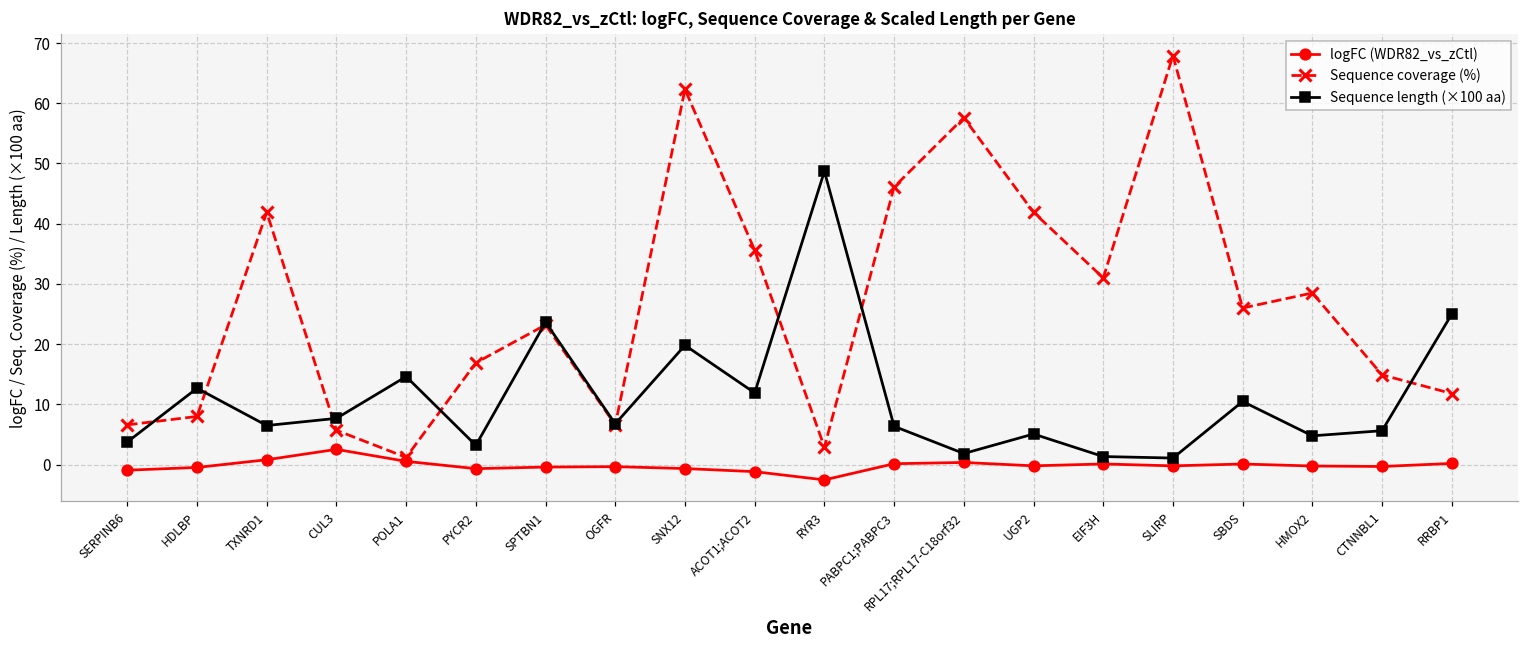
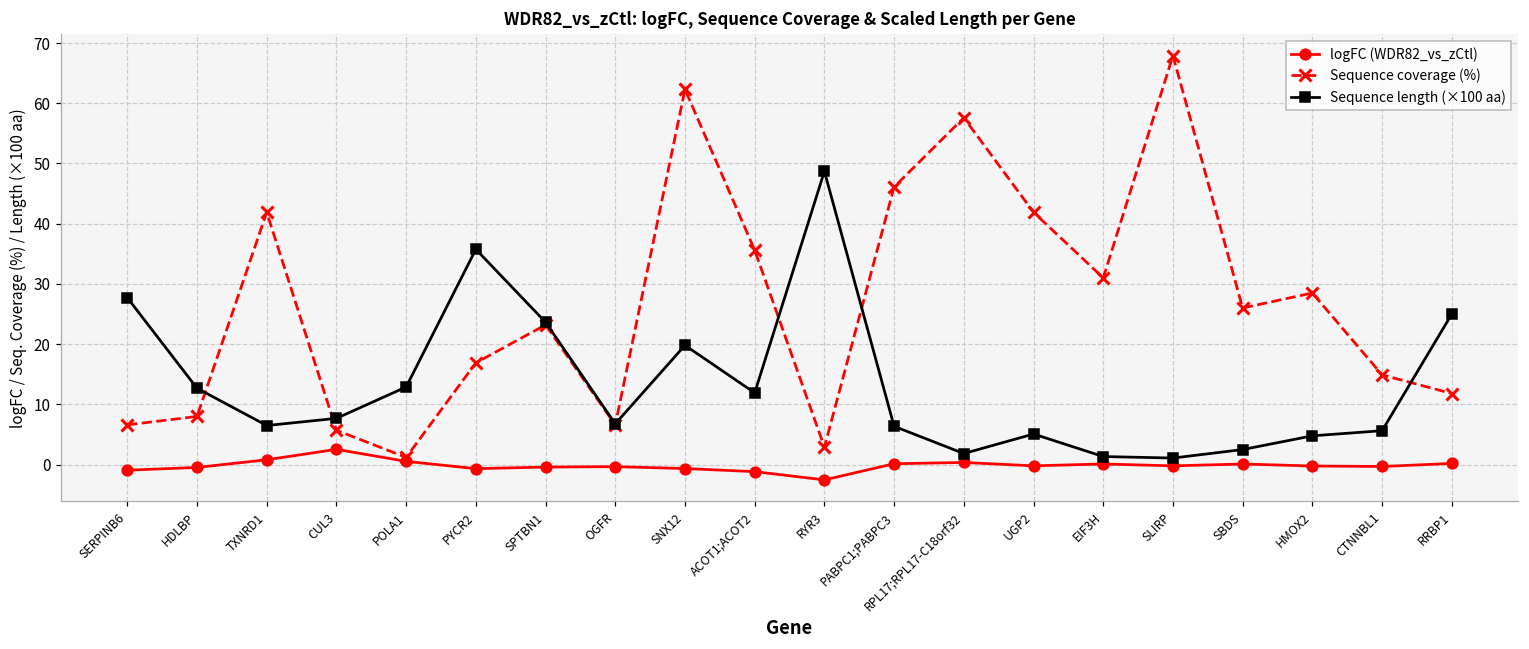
Sequence length (×100 aa), SERPINB6: 4 -> 28
Sequence length (×100 aa), POLA1: 15 -> 13
Sequence length (×100 aa), PYCR2: 3 -> 36
Sequence length (×100 aa), SBDS: 10 -> 3
